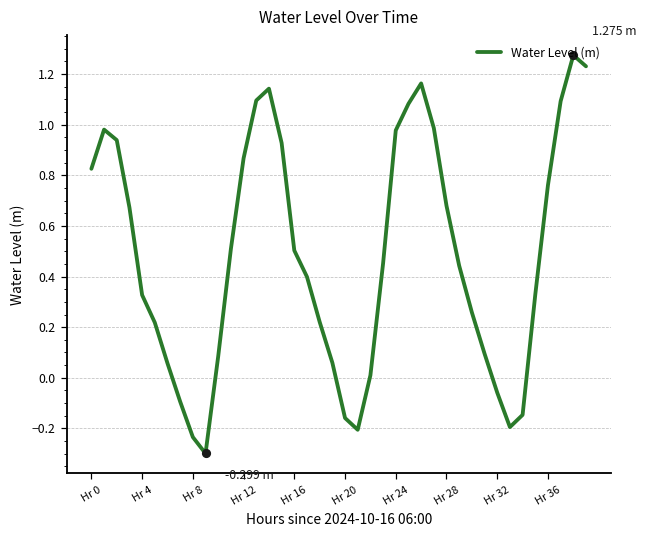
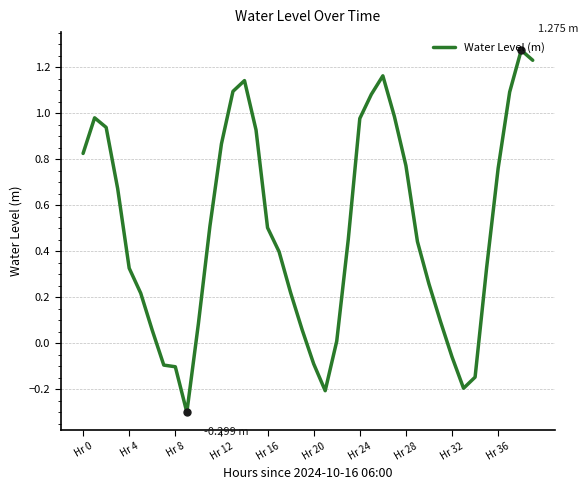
Water Level (m), Hr 8: -0.23 -> -0.10
Water Level (m), Hr 20: -0.16 -> -0.09
Water Level (m), Hr 28: 0.68 -> 0.77
